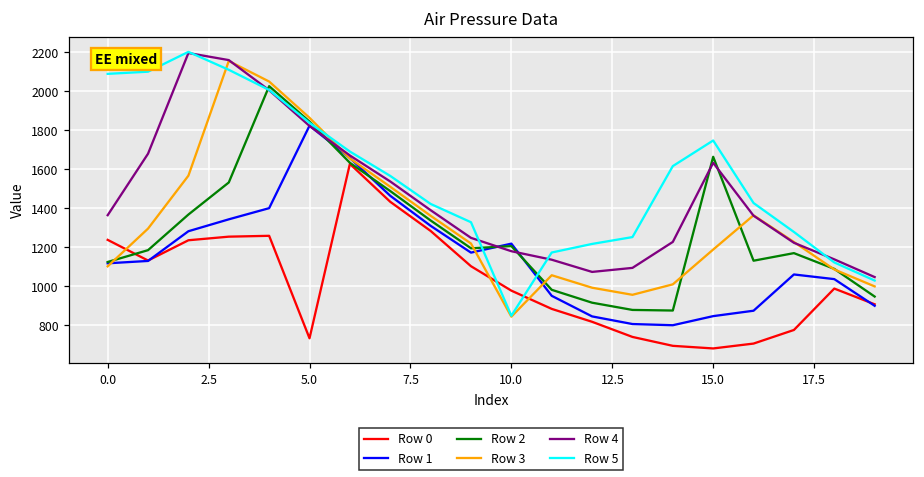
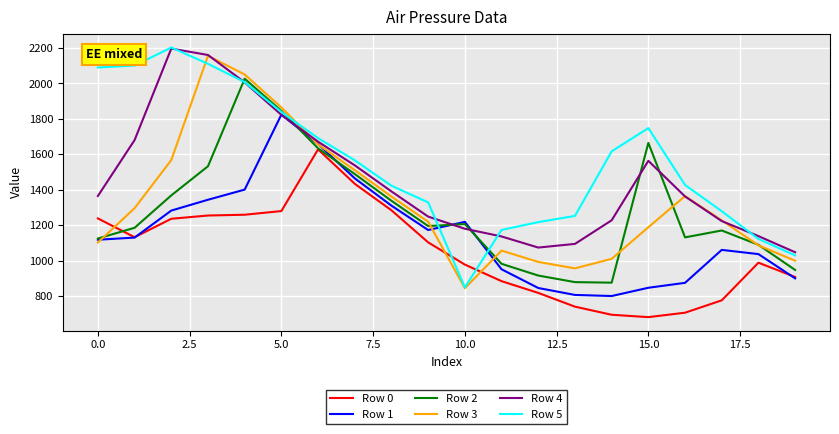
Row 0, 5.0: 730 -> 1280
Row 4, 15.0: 1630 -> 1560
